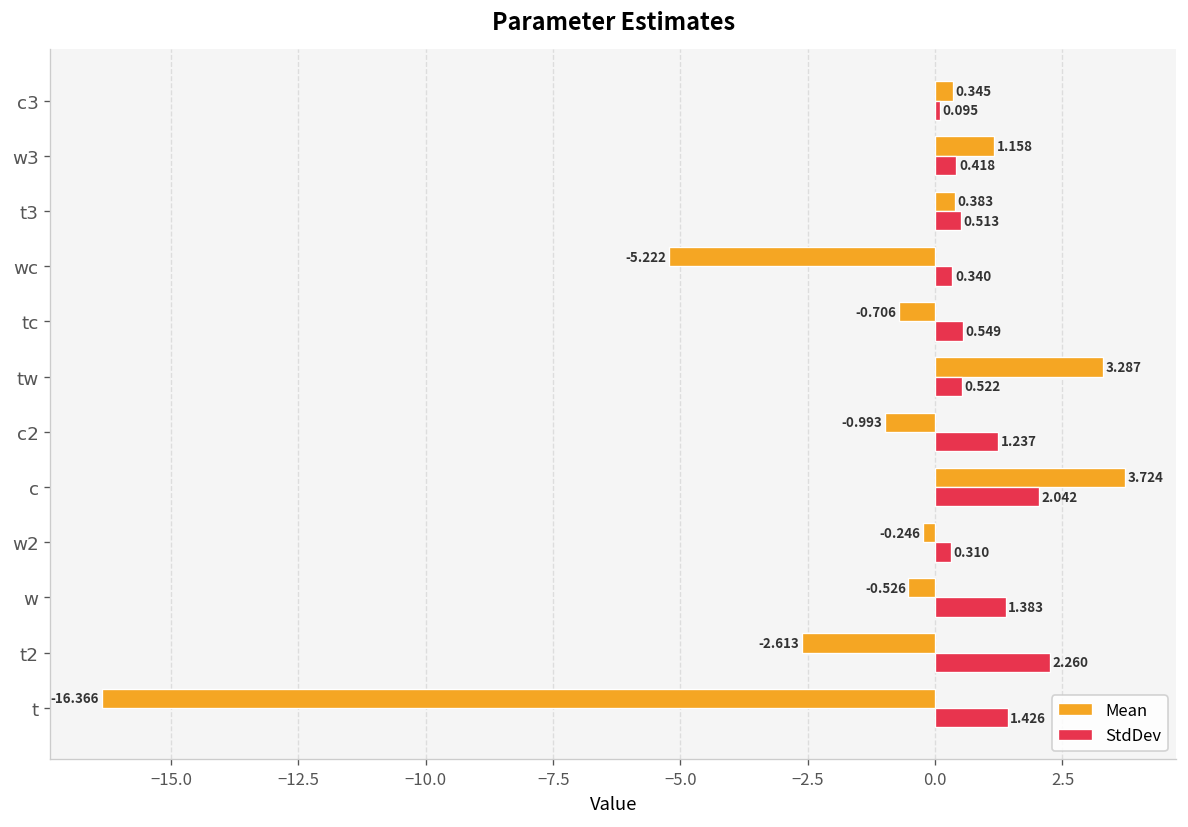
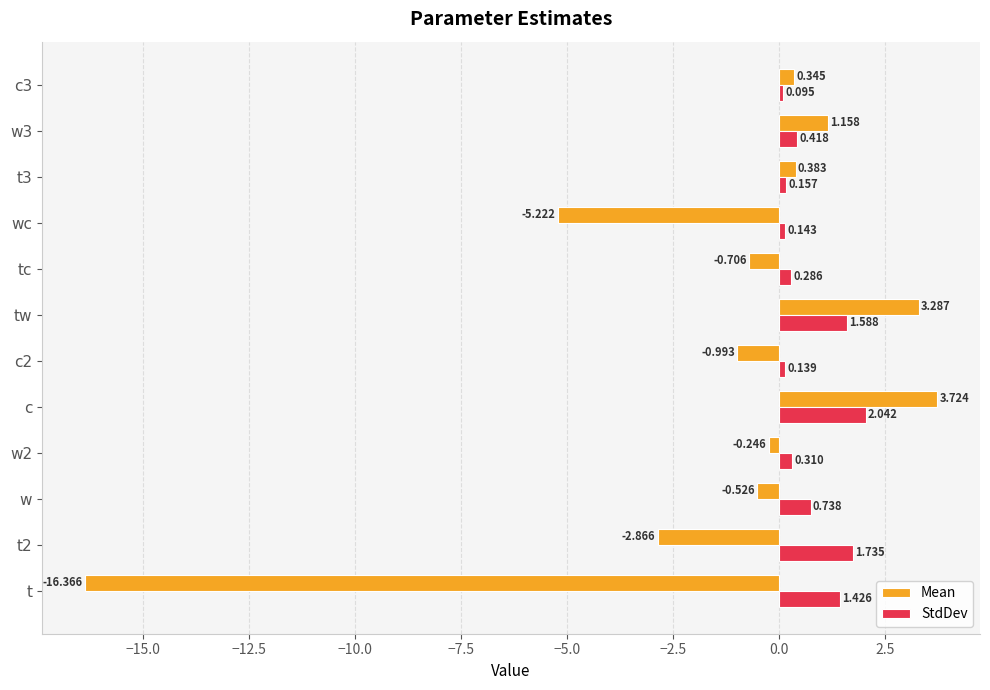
StdDev, t3: 0.513 -> 0.157
StdDev, wc: 0.340 -> 0.143
StdDev, tc: 0.549 -> 0.286
StdDev, tw: 0.522 -> 1.588
StdDev, c2: 1.237 -> 0.139
StdDev, w: 1.383 -> 0.738
Mean, t2: -2.613 -> -2.866
StdDev, t2: 2.260 -> 1.735
